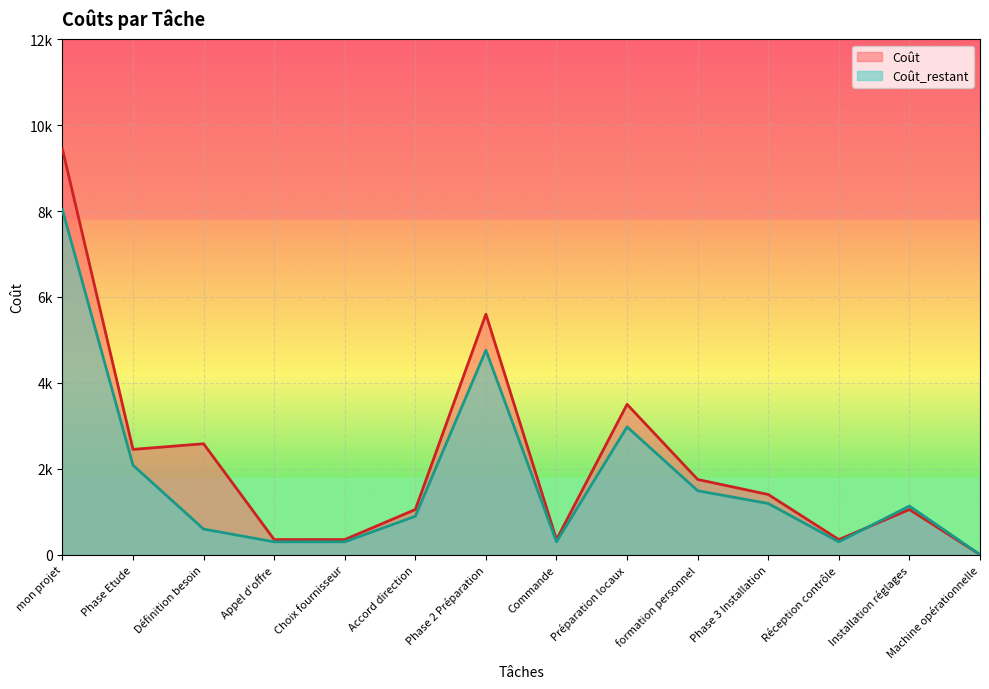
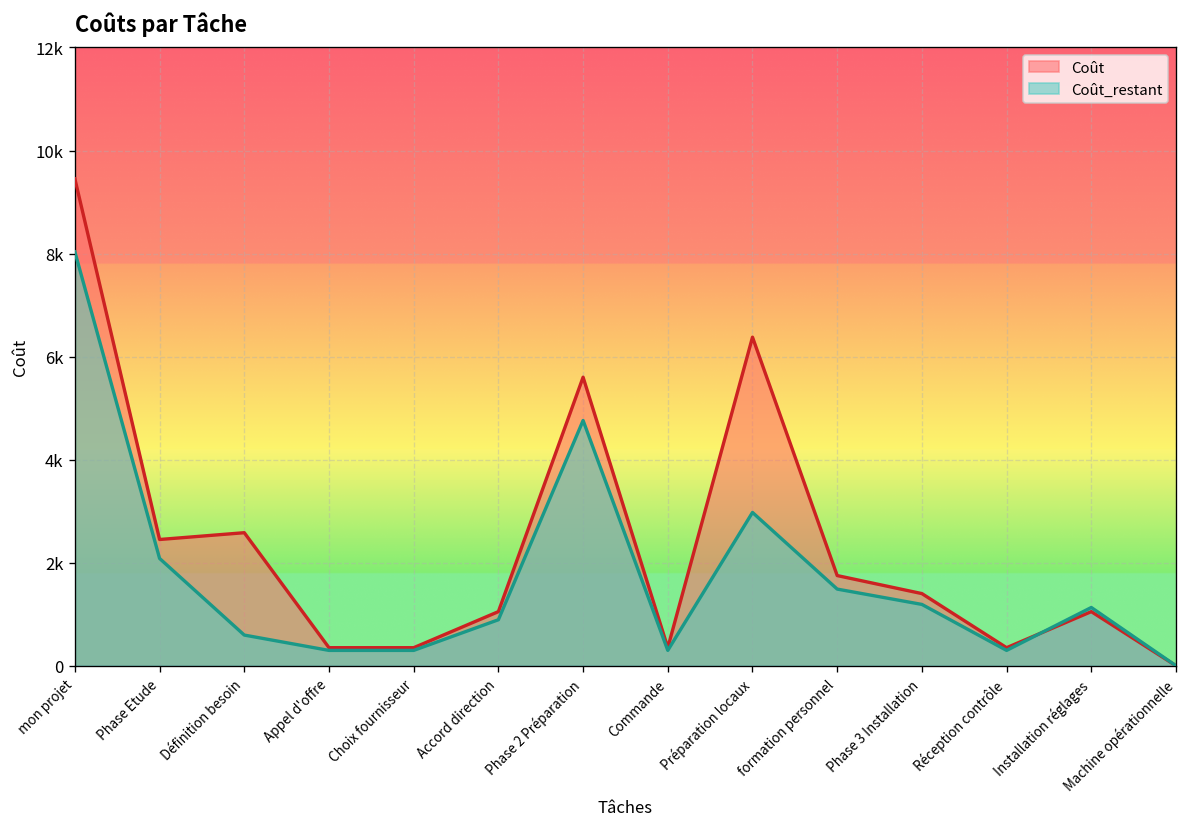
Coût, Préparation locaux: 3500 -> 6400
